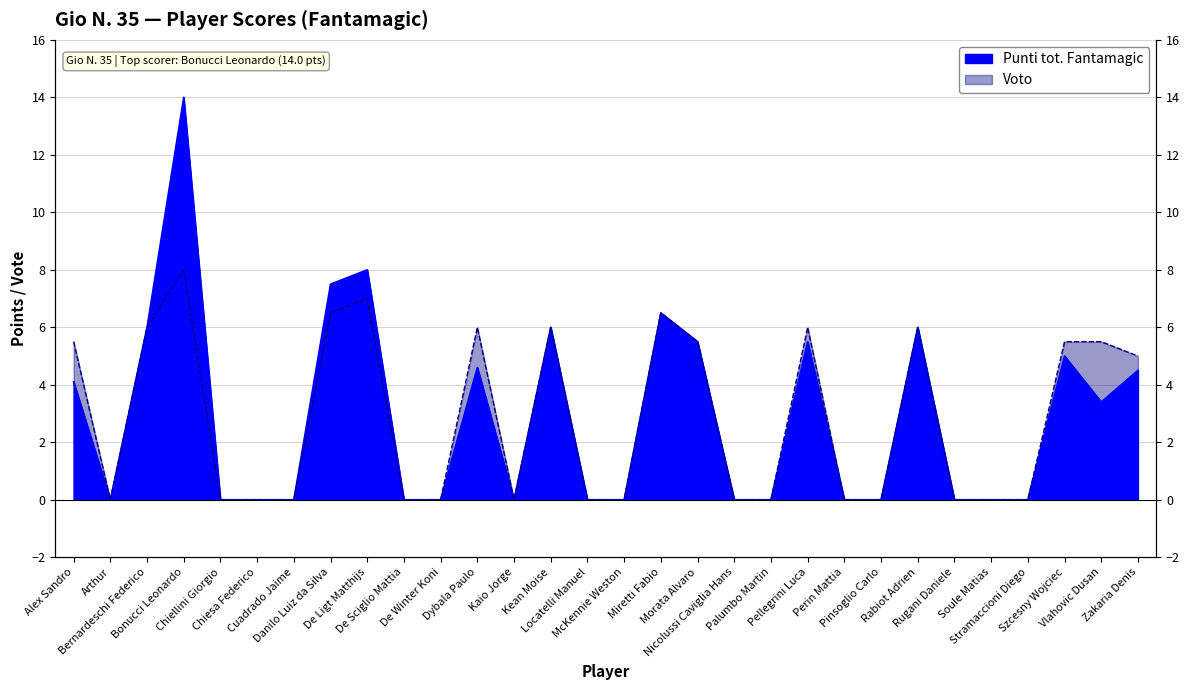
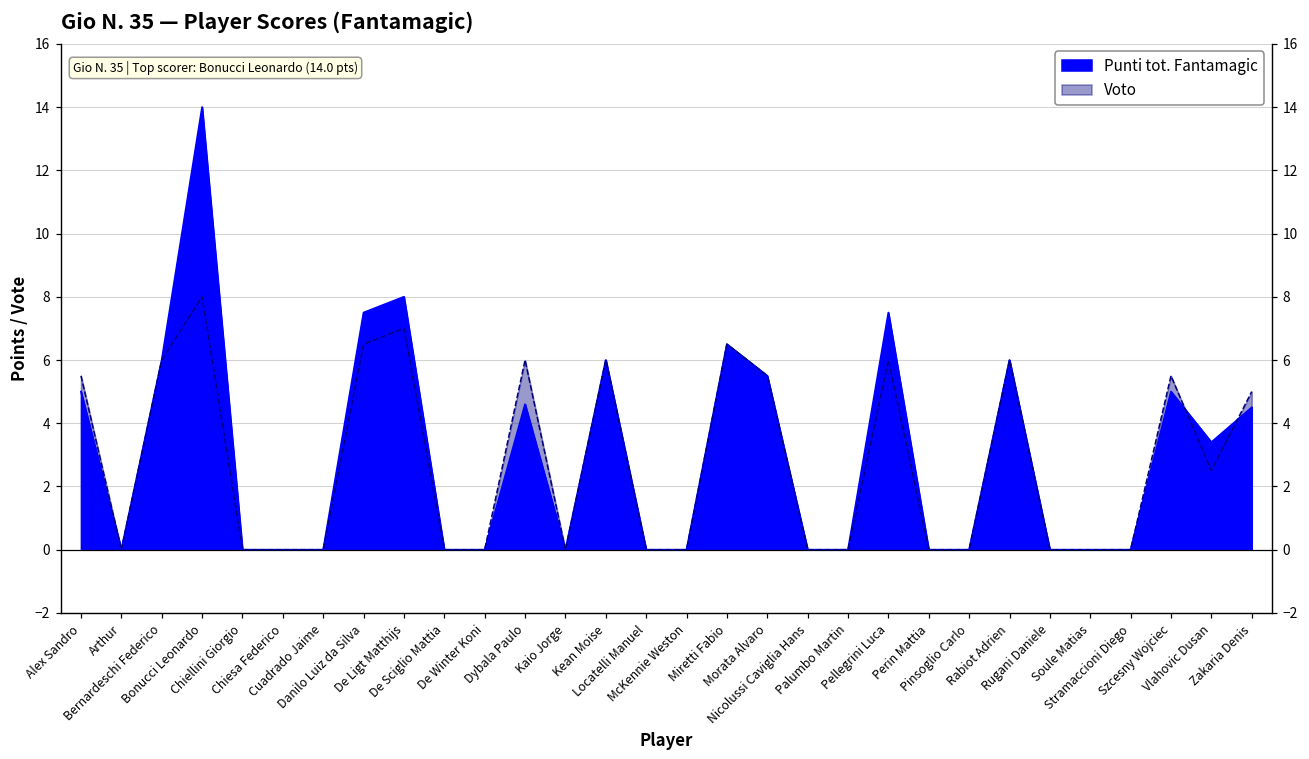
Punti tot. Fantamagic, Alex Sandro: 4.1 -> 5.0
Punti tot. Fantamagic, Pellegrini Luca: 5.5 -> 7.5
Voto, Vlahovic Dusan: 5.5 -> 2.5
